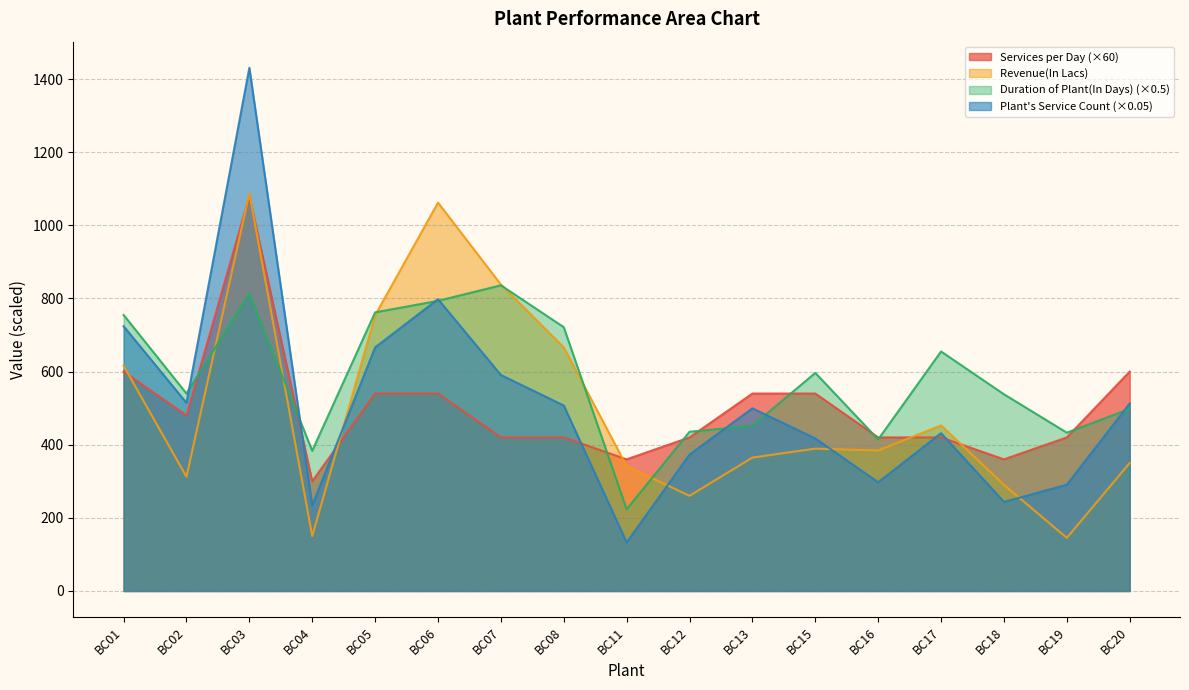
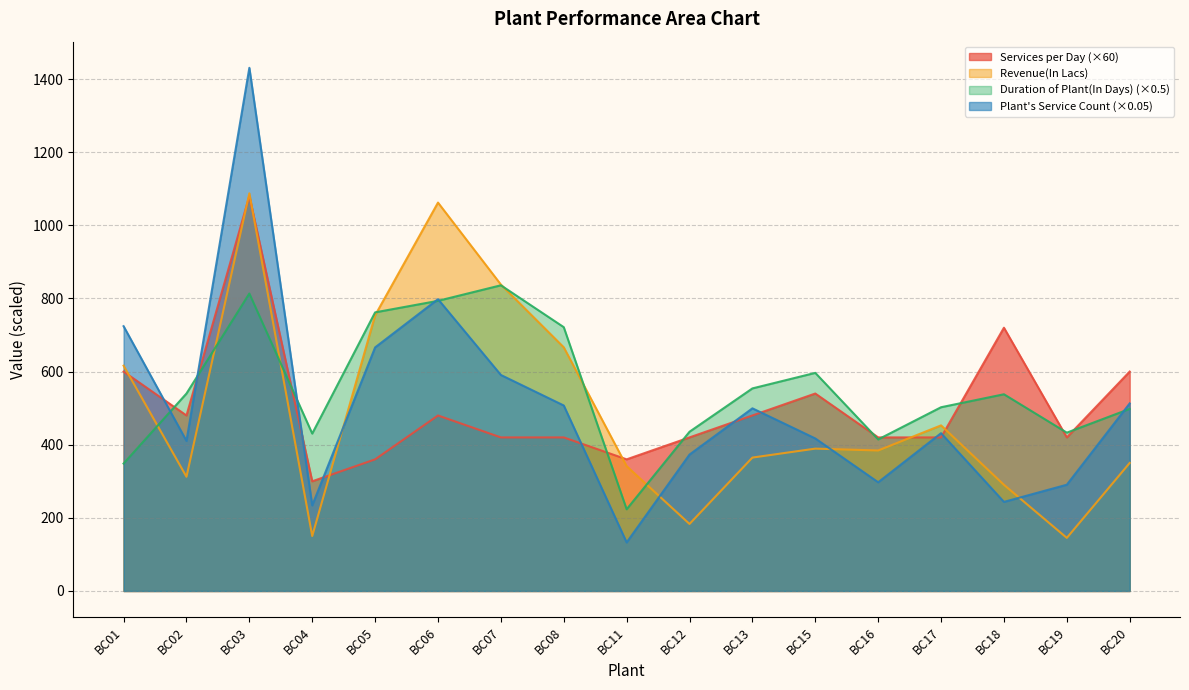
Duration of Plant(In Days) (×0.5), BC01: 760 -> 350
Plant's Service Count (×0.05), BC02: 510 -> 410
Duration of Plant(In Days) (×0.5), BC04: 380 -> 430
Services per Day (×60), BC05: 540 -> 360
Services per Day (×60), BC06: 540 -> 480
Revenue(In Lacs), BC12: 260 -> 180
Services per Day (×60), BC13: 540 -> 480
Duration of Plant(In Days) (×0.5), BC13: 450 -> 550
Duration of Plant(In Days) (×0.5), BC17: 660 -> 500
Services per Day (×60), BC18: 360 -> 720
